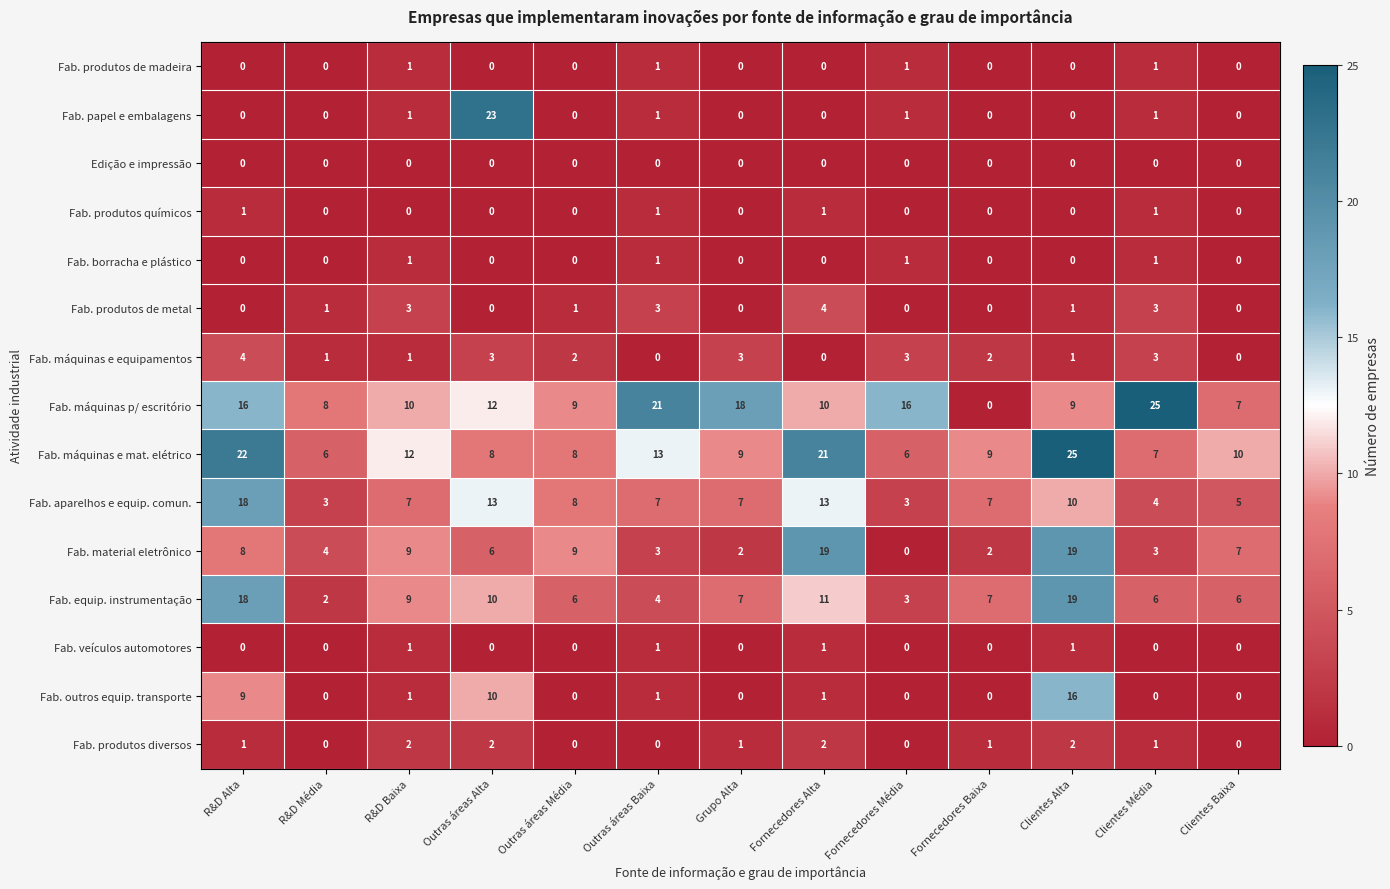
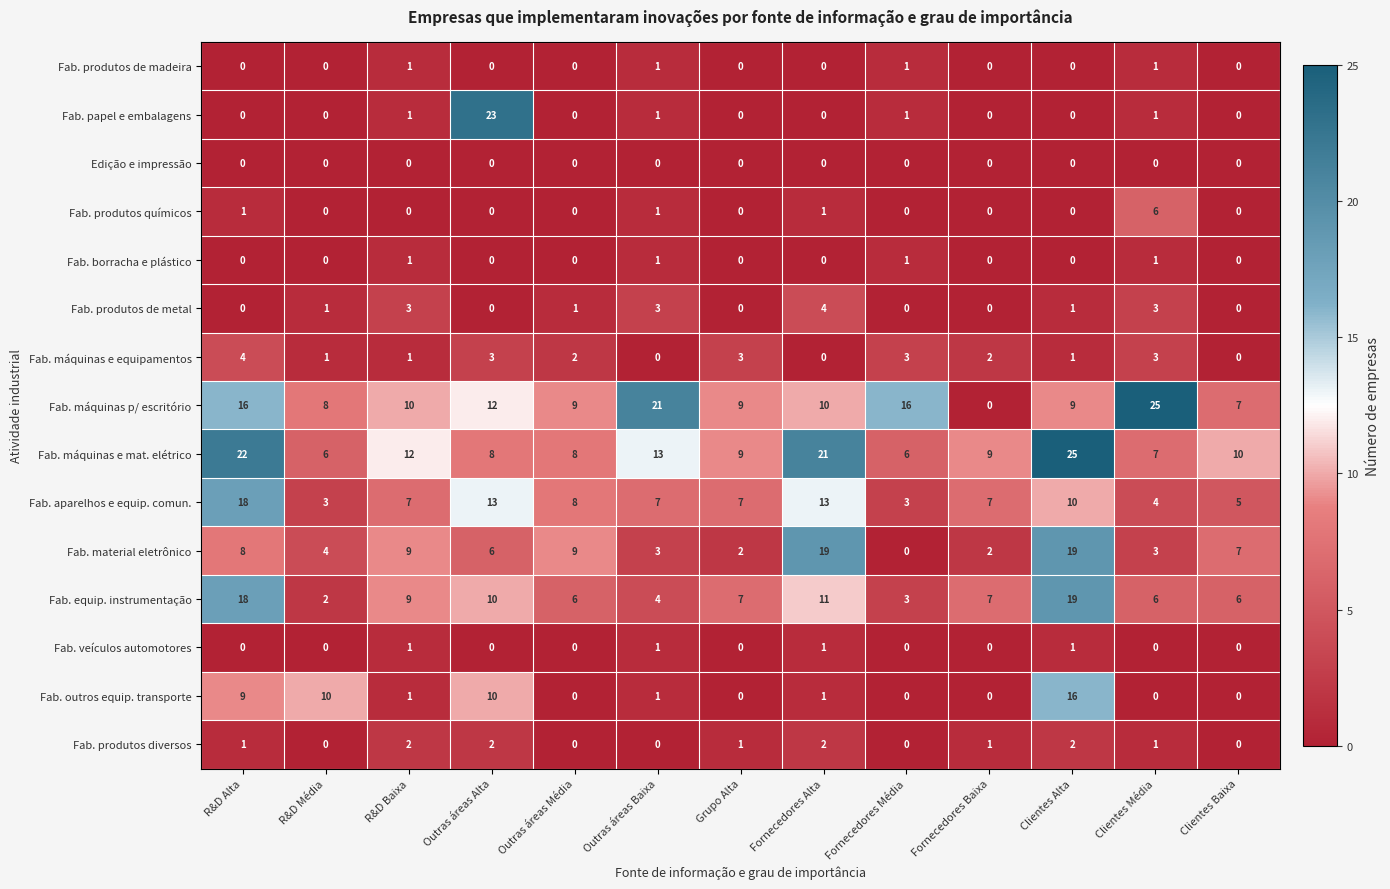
Fab. produtos químicos, Clientes Média: 1 -> 6
Fab. máquinas p/ escritório, Grupo Alta: 18 -> 9
Fab. outros equip. transporte, R&D Média: 0 -> 10
